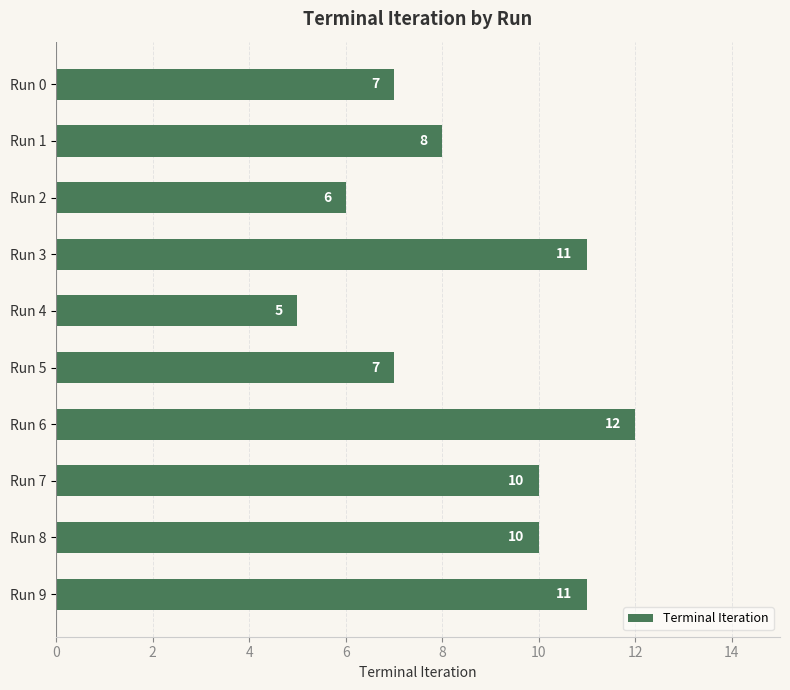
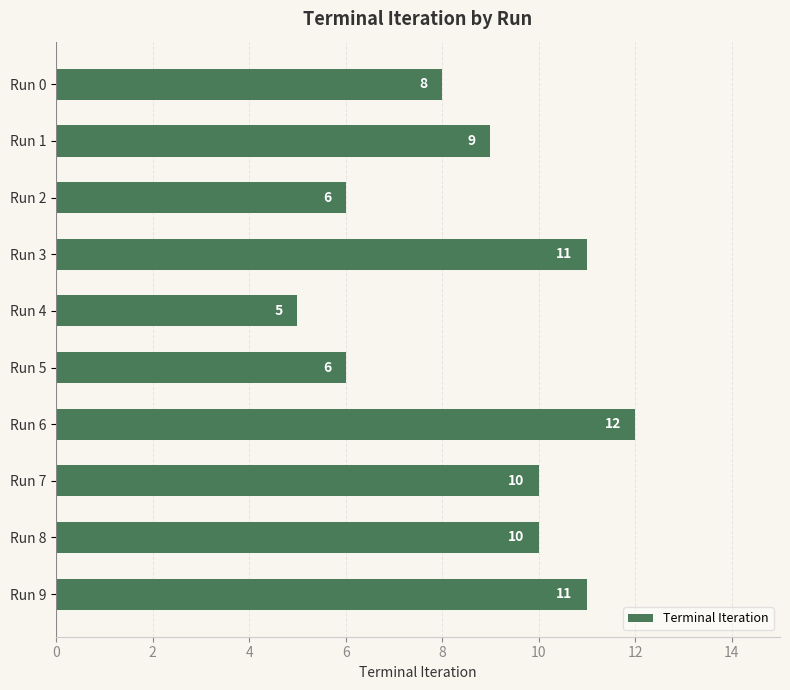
Run 0: 7 -> 8
Run 1: 8 -> 9
Run 5: 7 -> 6
